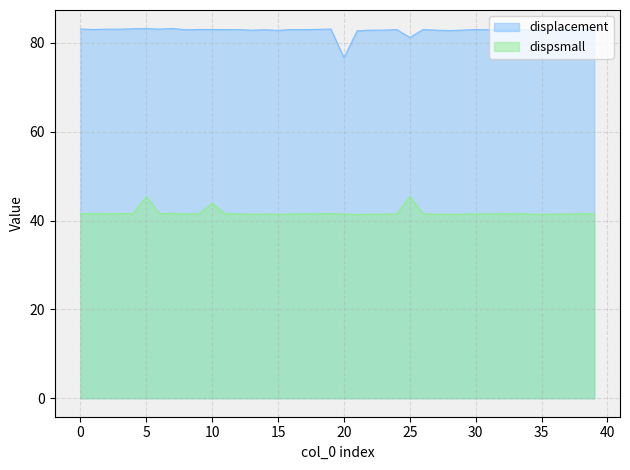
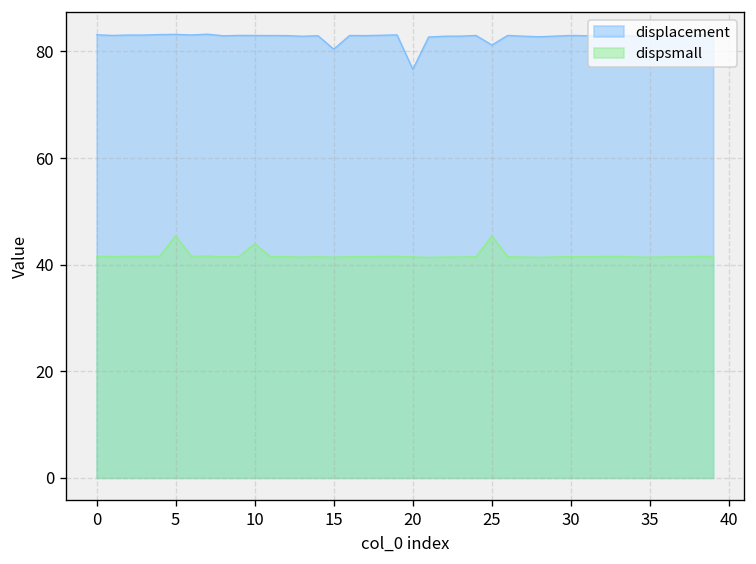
displacement, 15: 83 -> 80
